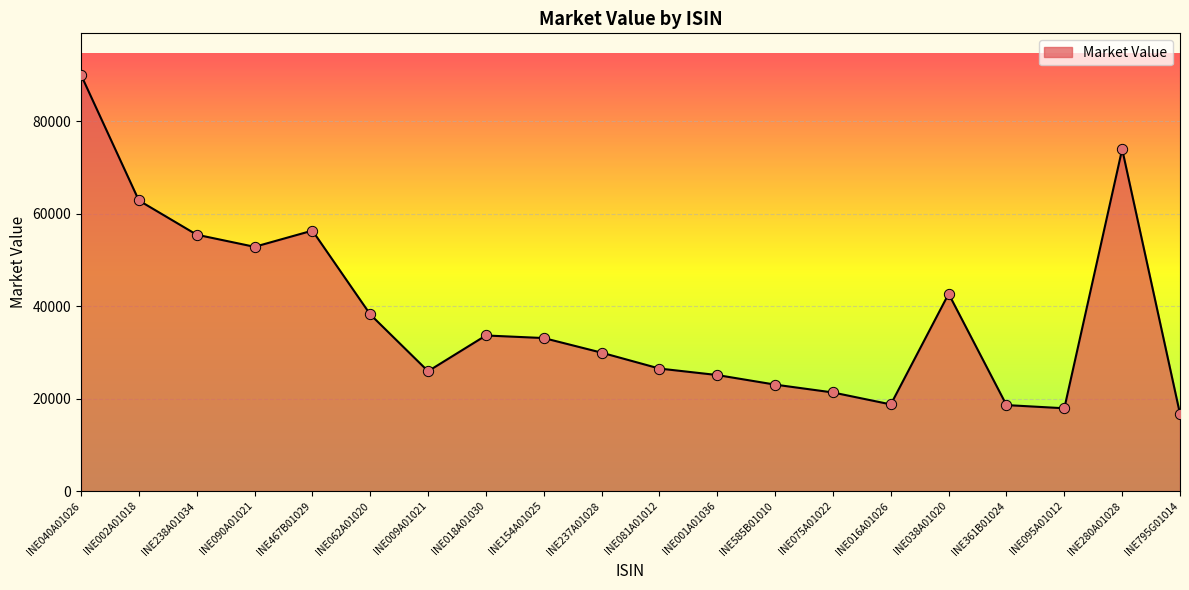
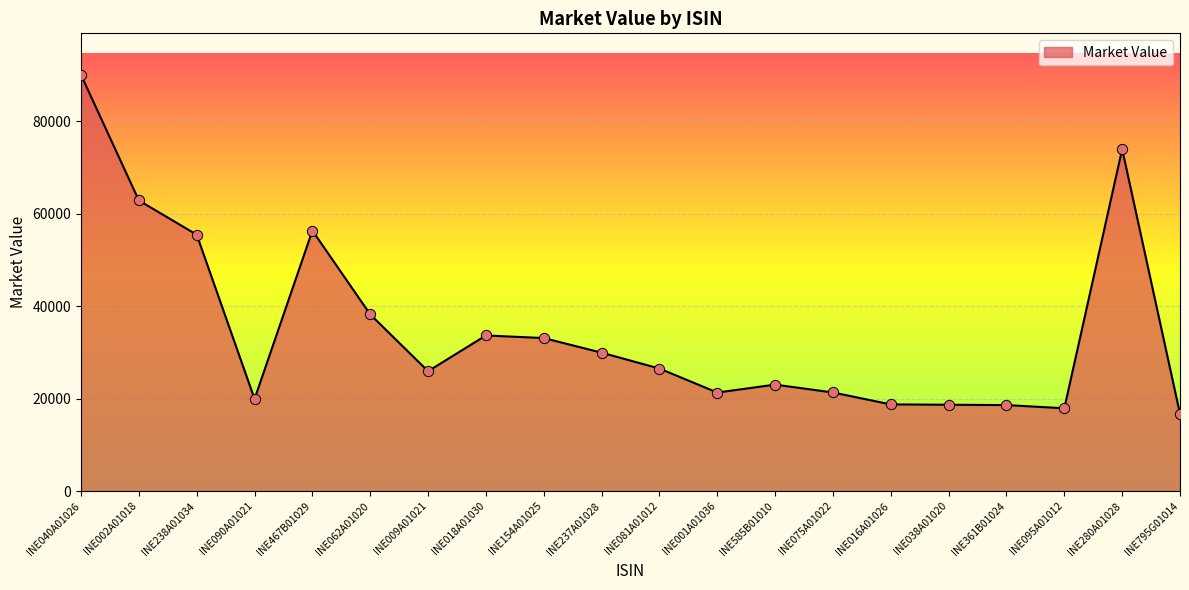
INE090A01021: 53000 -> 20000
INE001A01036: 25000 -> 21000
INE038A01020: 43000 -> 19000
